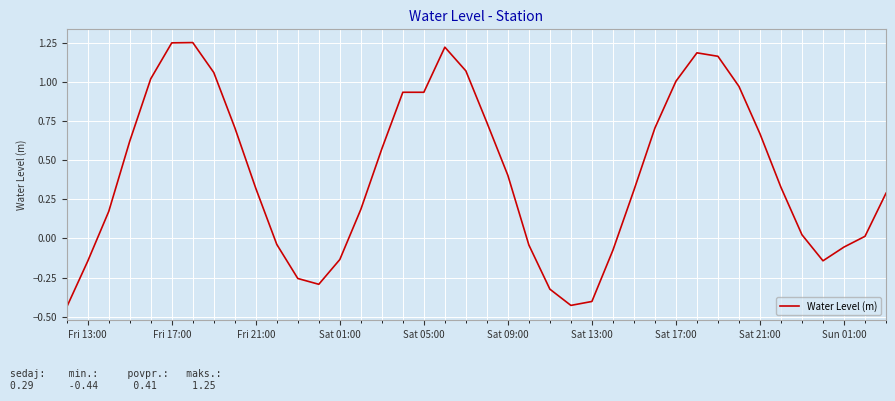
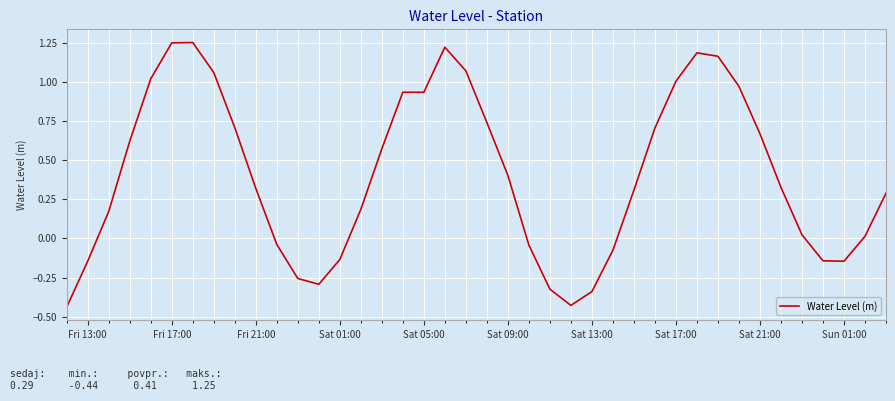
Sat 13:00: -0.40 -> -0.34
Sun 01:00: -0.05 -> -0.15
